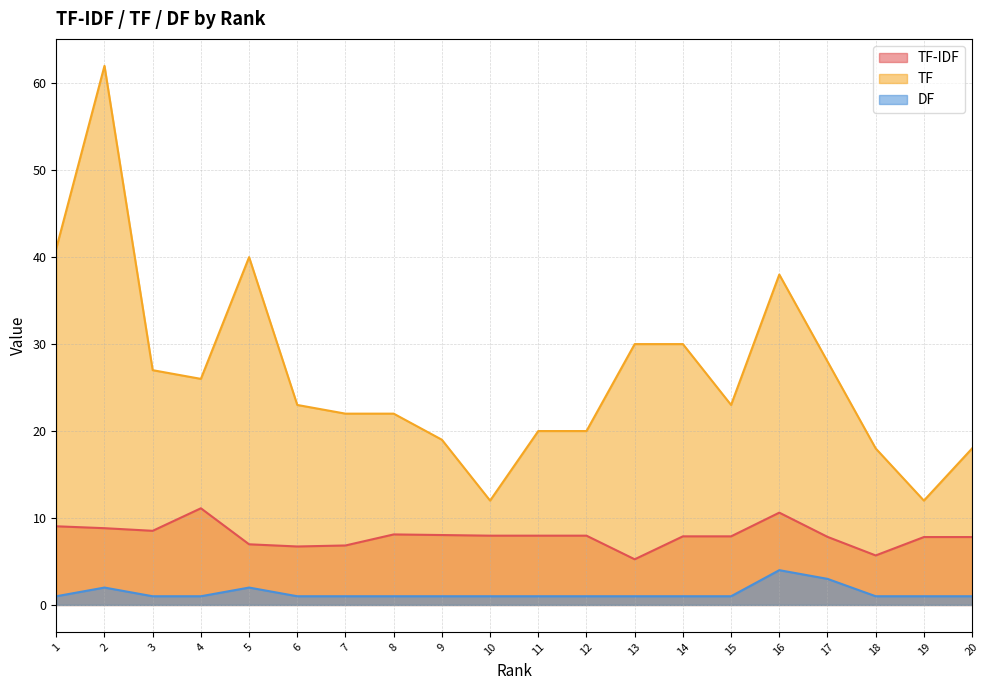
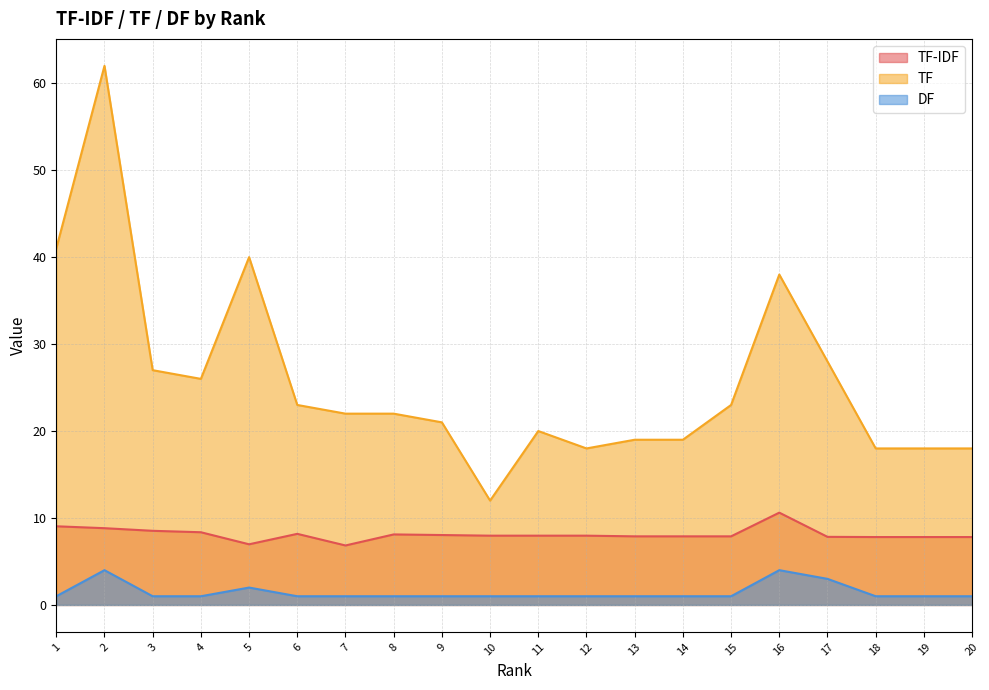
DF, 2: 2 -> 4
TF-IDF, 4: 11 -> 8
TF-IDF, 6: 7 -> 8
TF, 9: 19 -> 21
TF, 12: 20 -> 18
TF-IDF, 13: 5 -> 8
TF, 13: 30 -> 19
TF, 14: 30 -> 19
TF-IDF, 18: 6 -> 8
TF, 19: 12 -> 18
